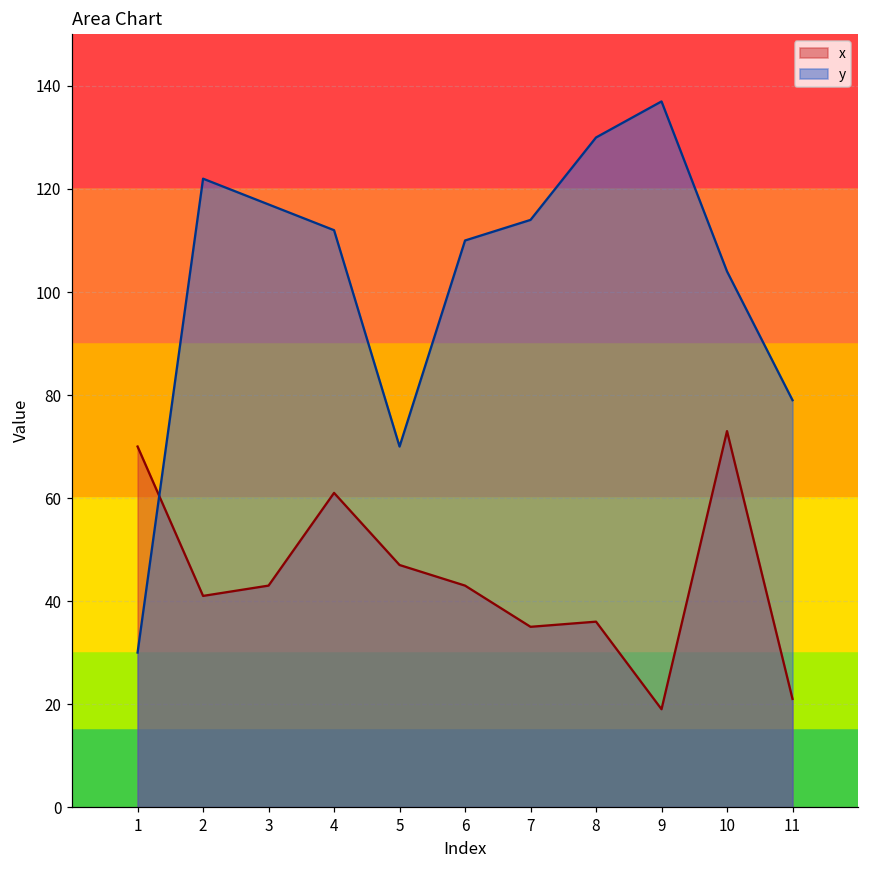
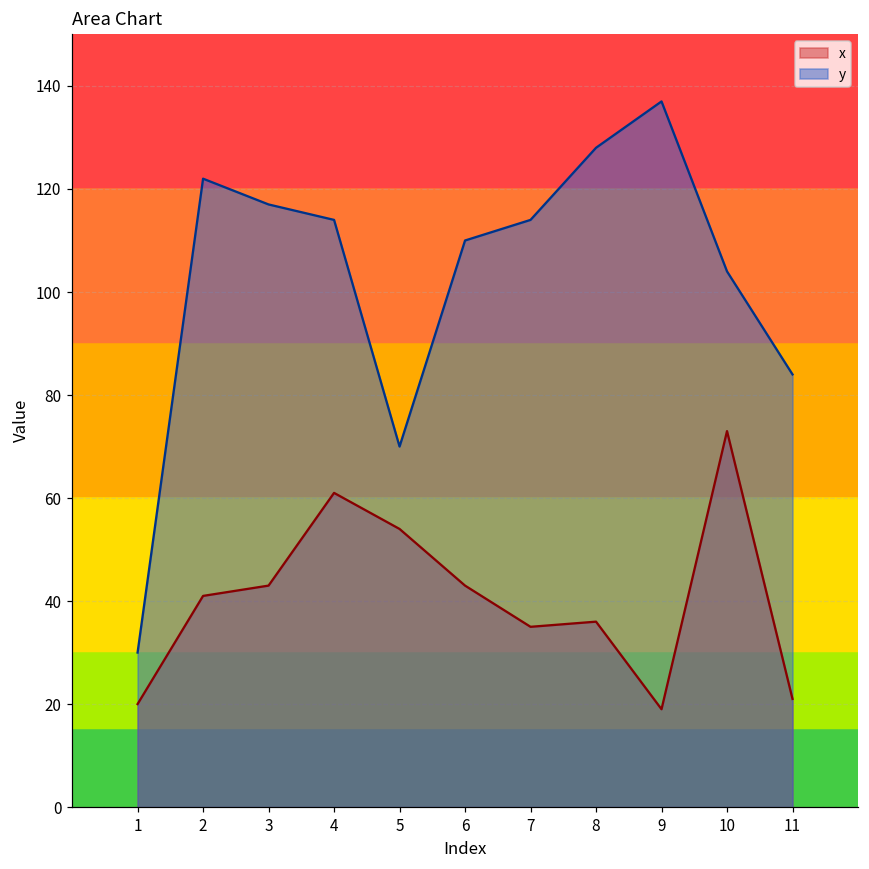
x, 1: 70 -> 20
y, 4: 112 -> 114
x, 5: 47 -> 54
y, 8: 130 -> 128
y, 11: 79 -> 84
